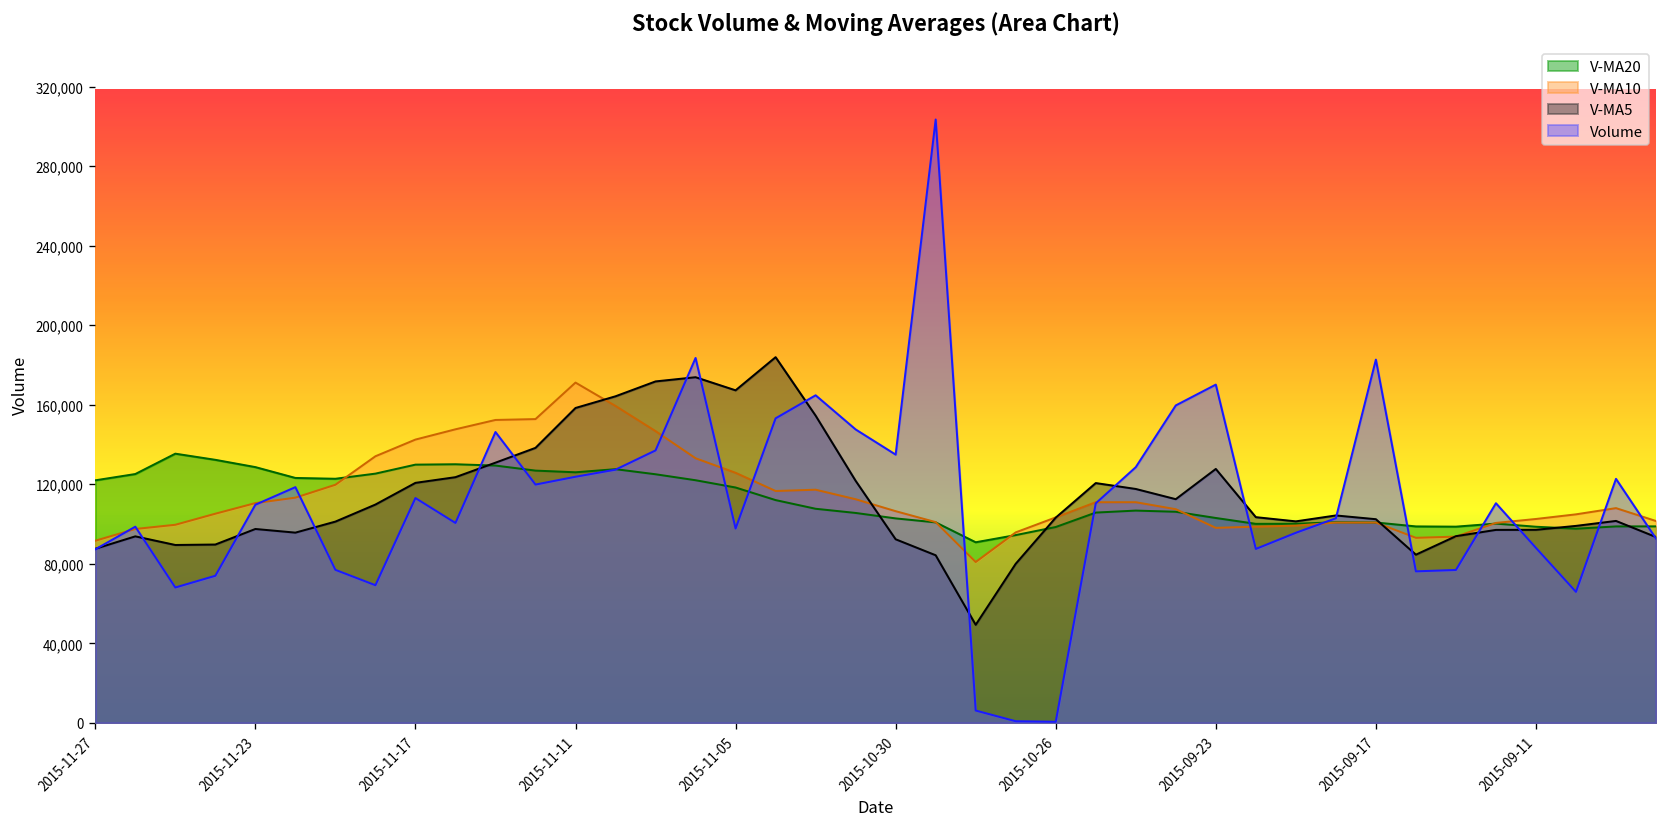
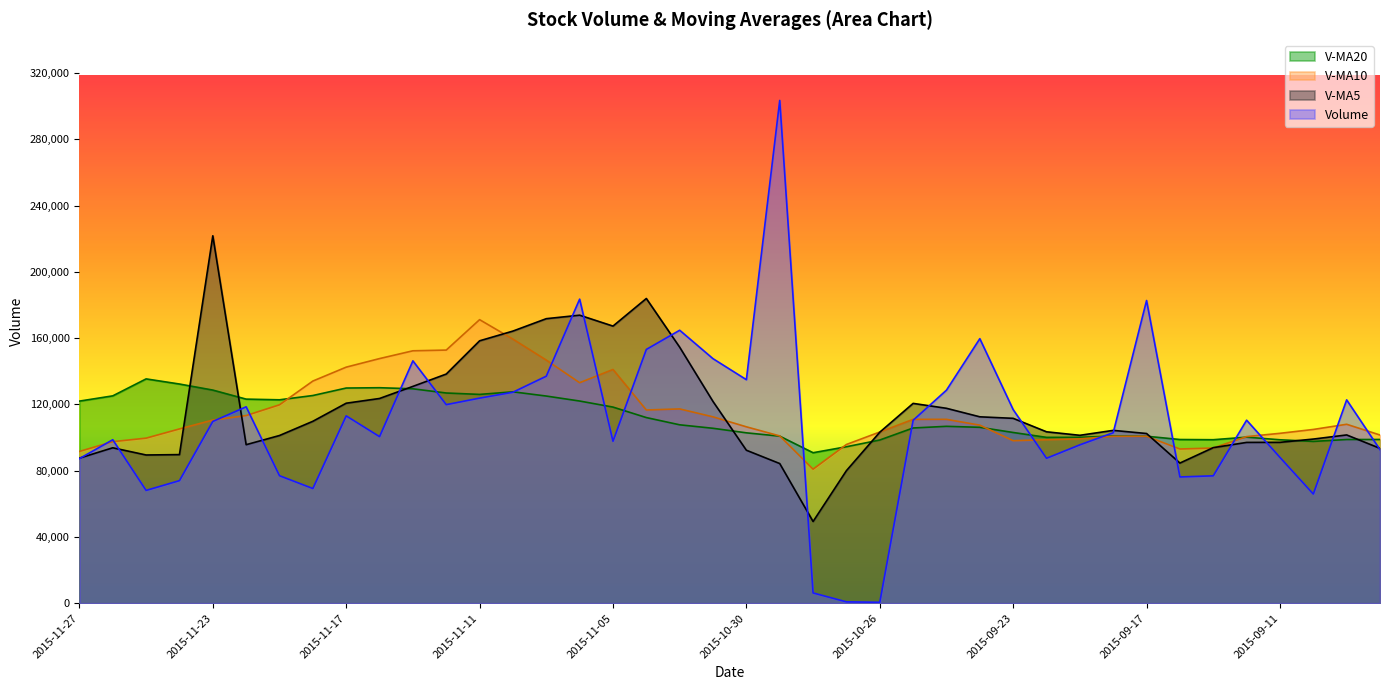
V-MA5, 2015-11-23: 98,000 -> 222,000
V-MA10, 2015-11-05: 126,000 -> 141,000
V-MA5, 2015-09-23: 128,000 -> 112,000
Volume, 2015-09-23: 170,000 -> 117,000
